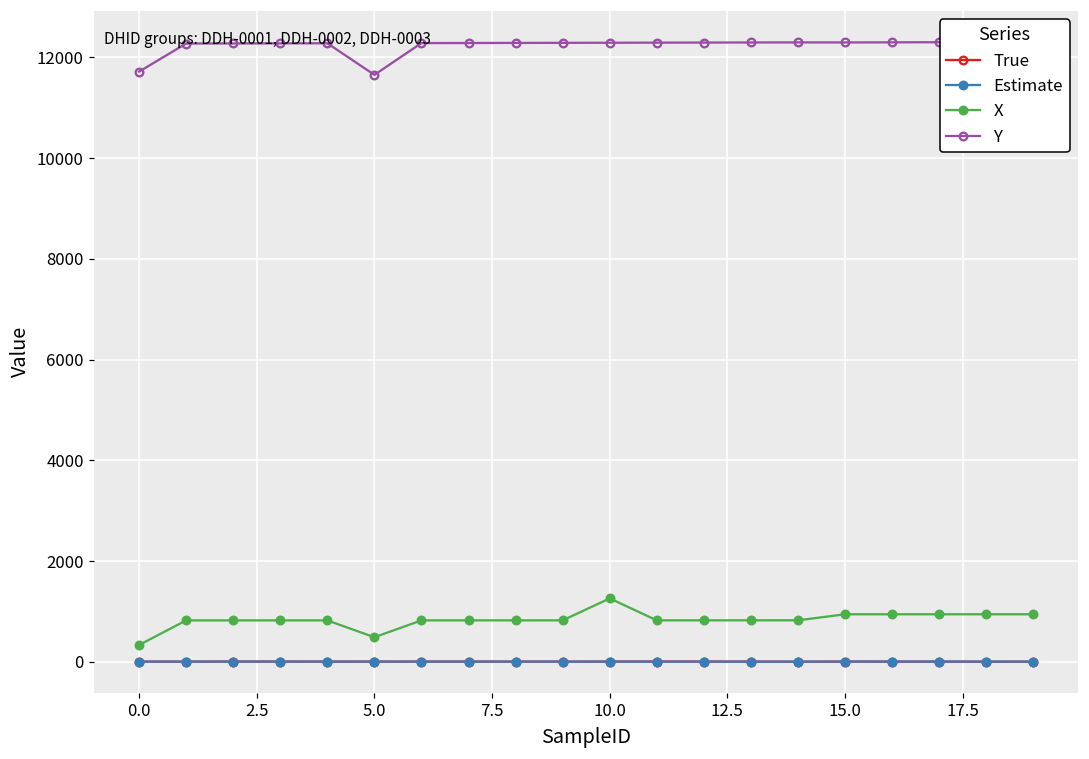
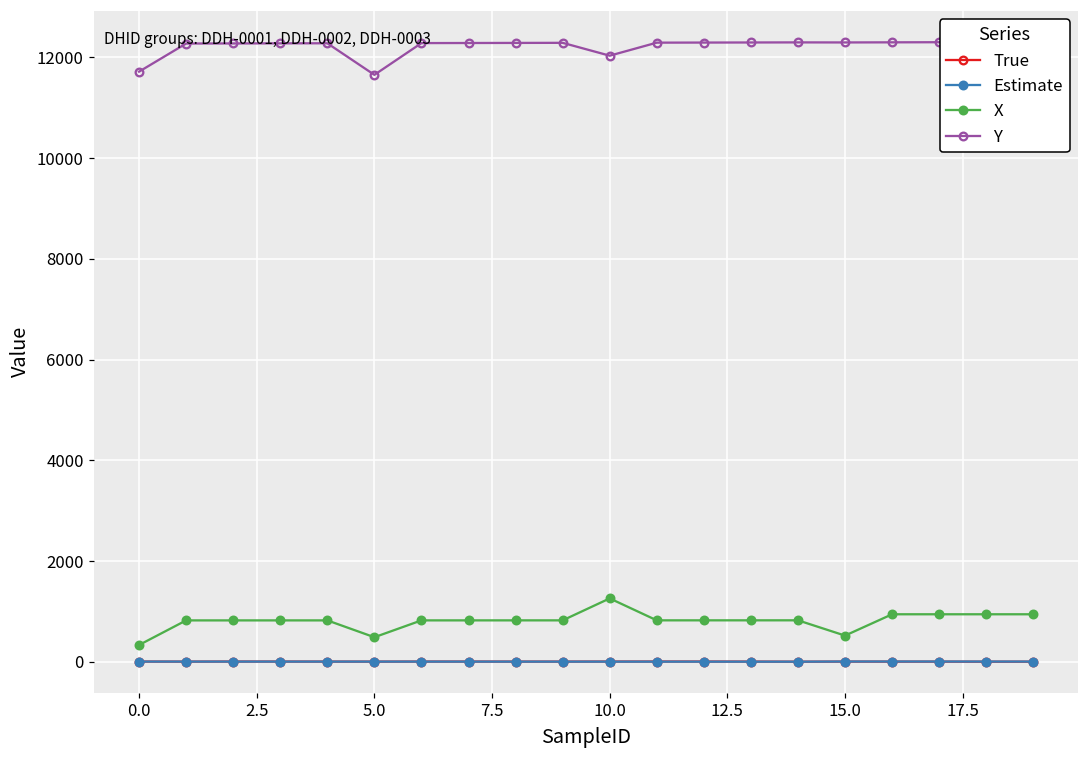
Y, 10.0: 12300 -> 12000
X, 15.0: 900 -> 500
